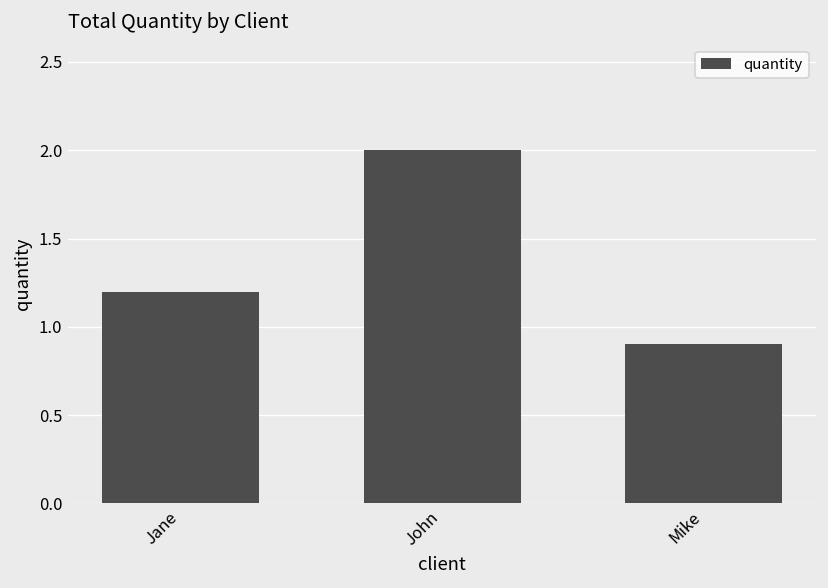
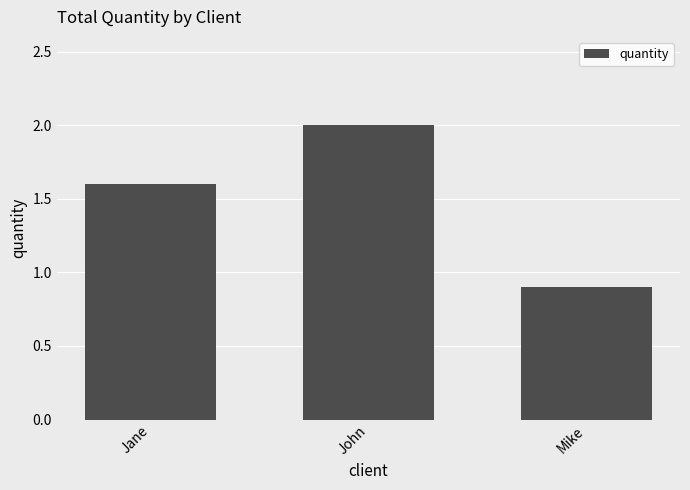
Jane: 1.2 -> 1.6
